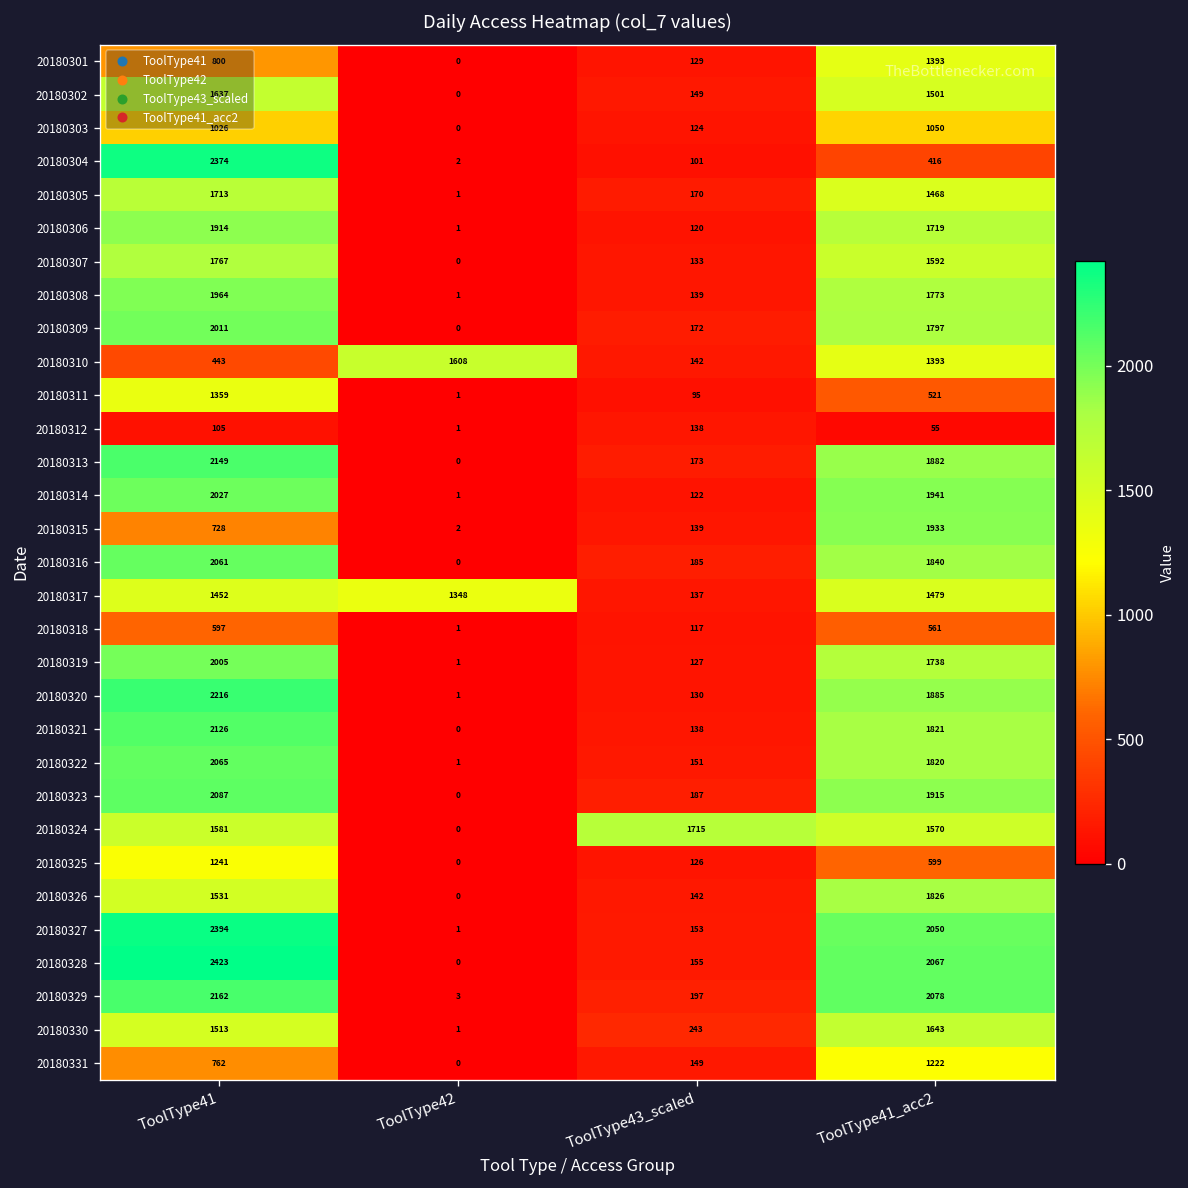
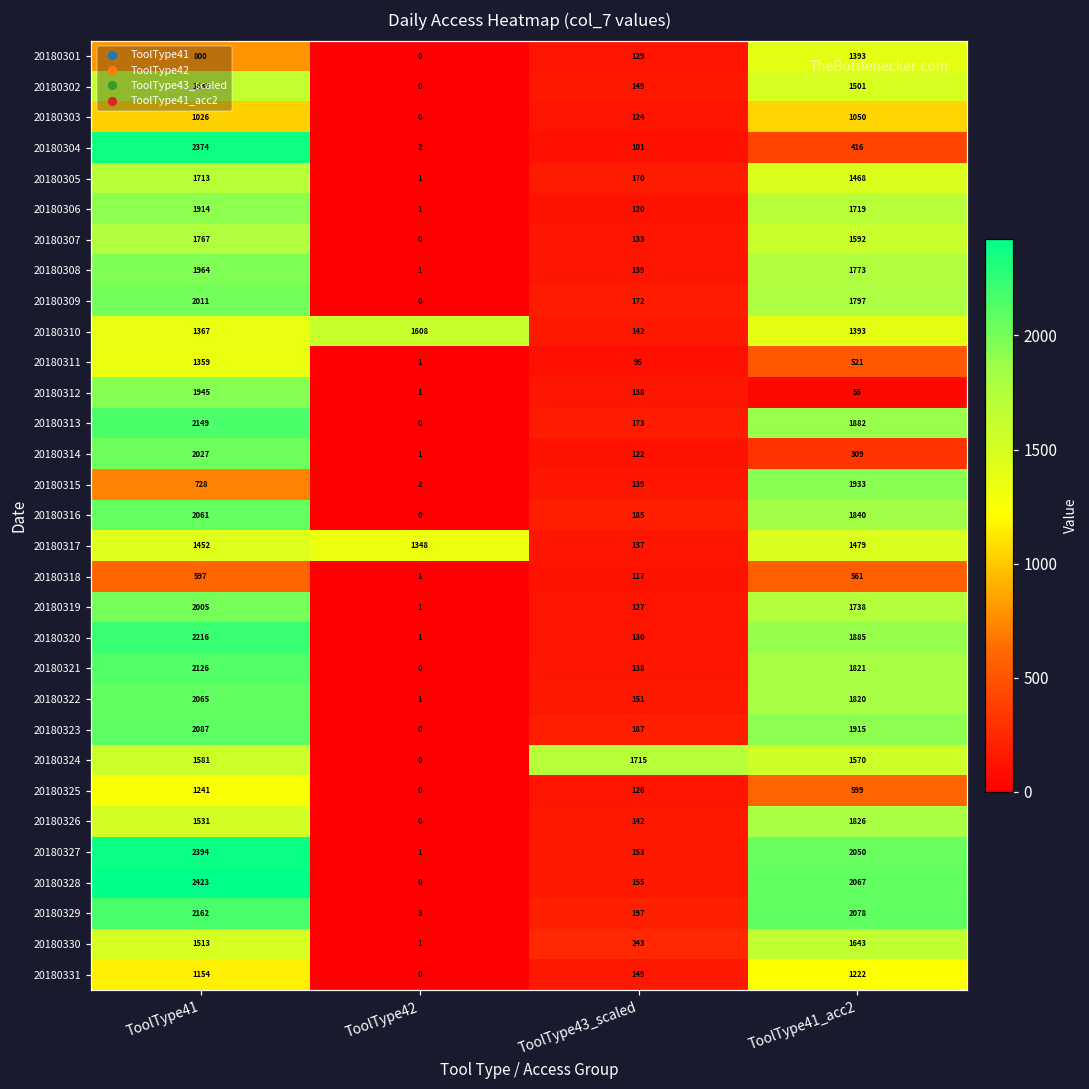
20180310, ToolType41: 443 -> 1367
20180312, ToolType41: 105 -> 1945
20180314, ToolType41_acc2: 1941 -> 309
20180331, ToolType41: 762 -> 1154
